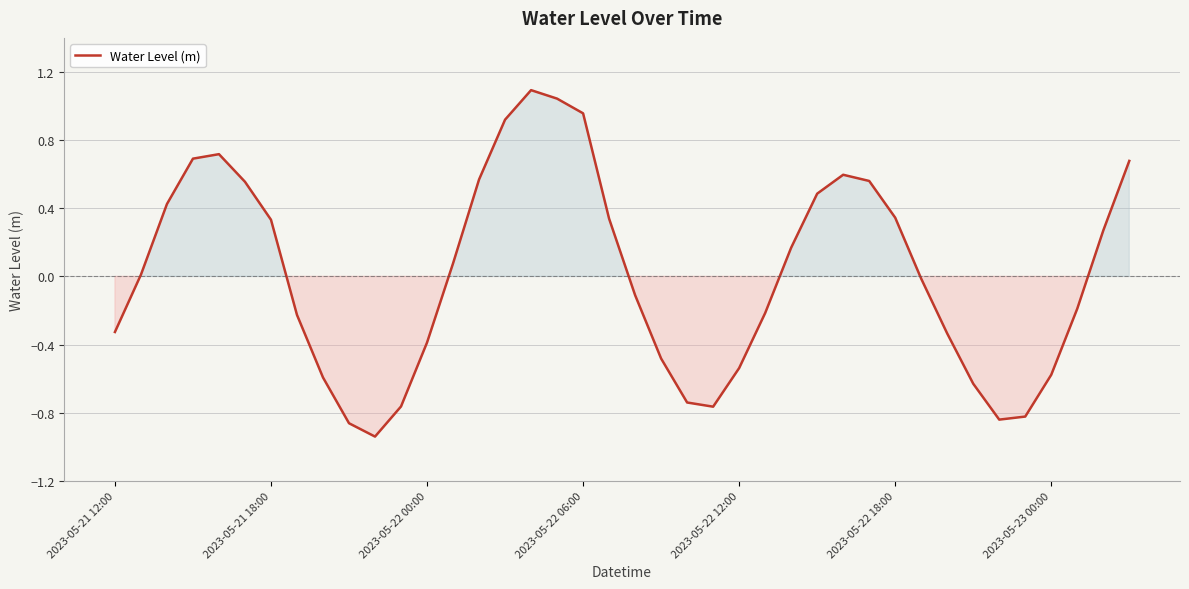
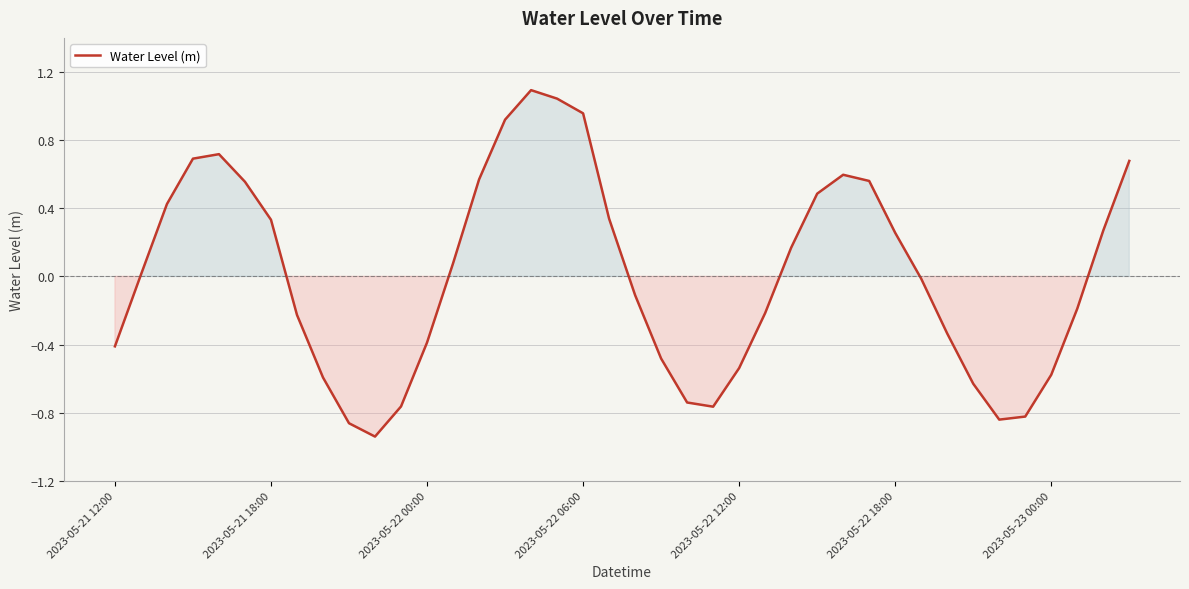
2023-05-21 12:00: -0.33 -> -0.41
2023-05-22 18:00: 0.34 -> 0.26
